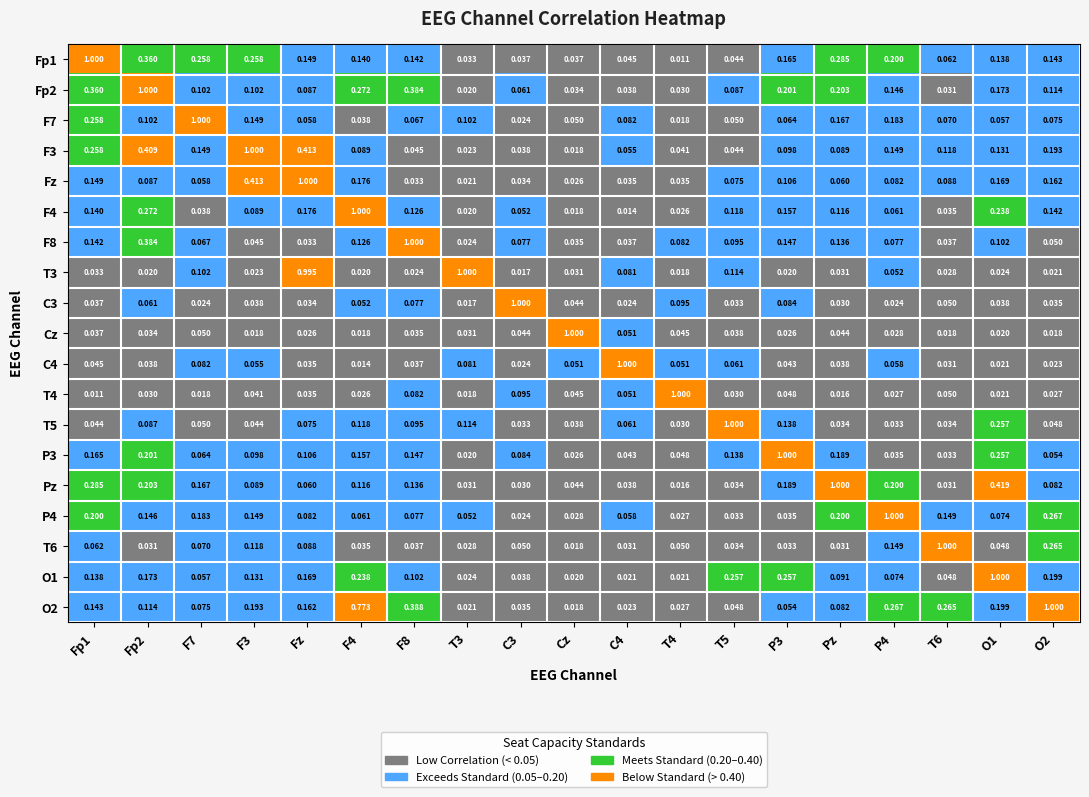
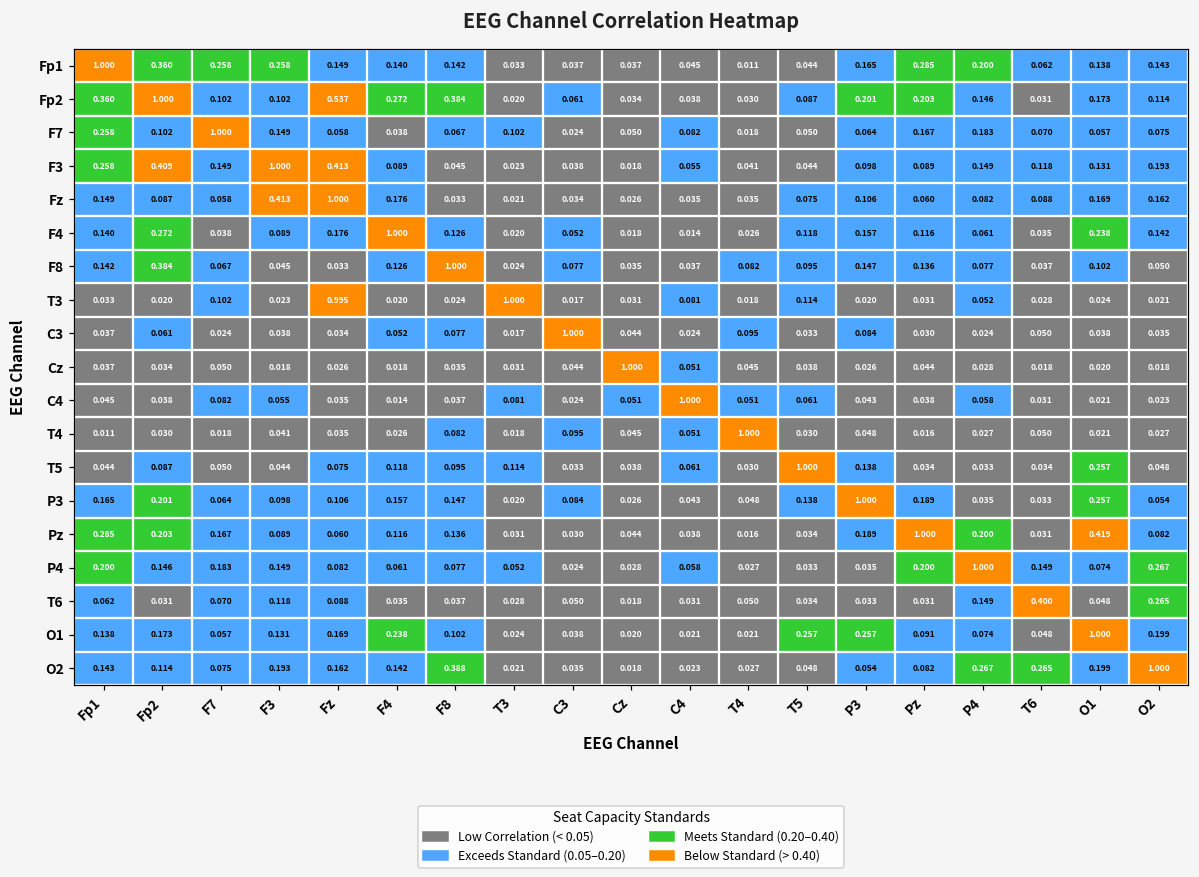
Fp2, Fz: 0.087 -> 0.537
T6, T6: 1.000 -> 0.400
O2, F4: 0.773 -> 0.142
